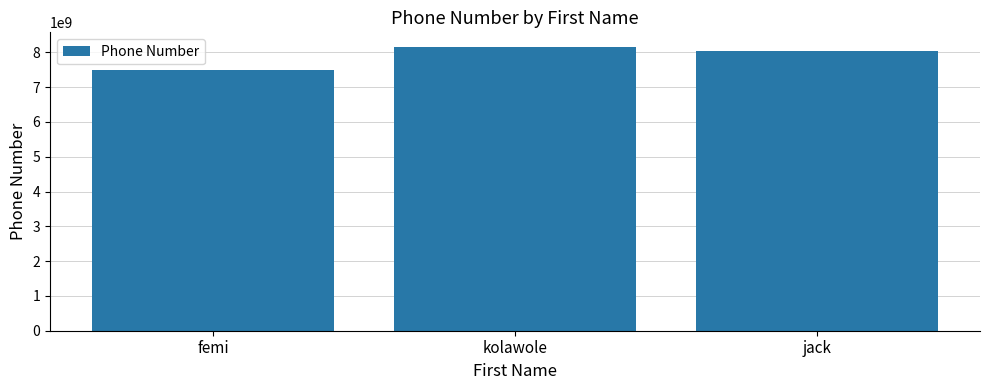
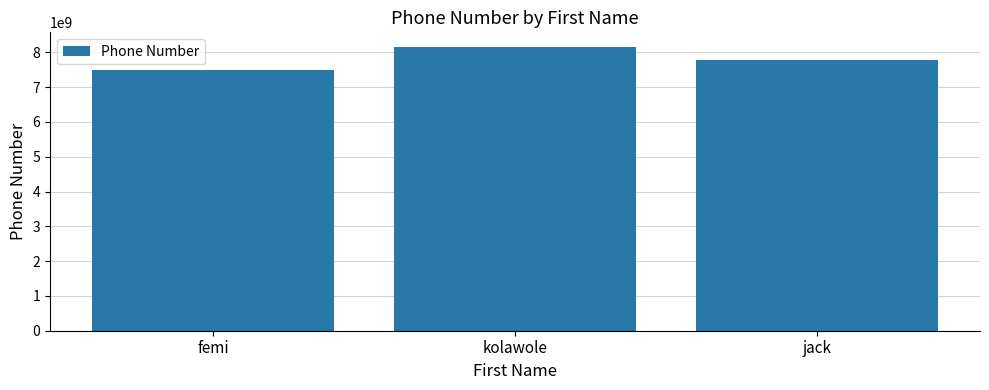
jack: 8100000000 -> 7800000000
